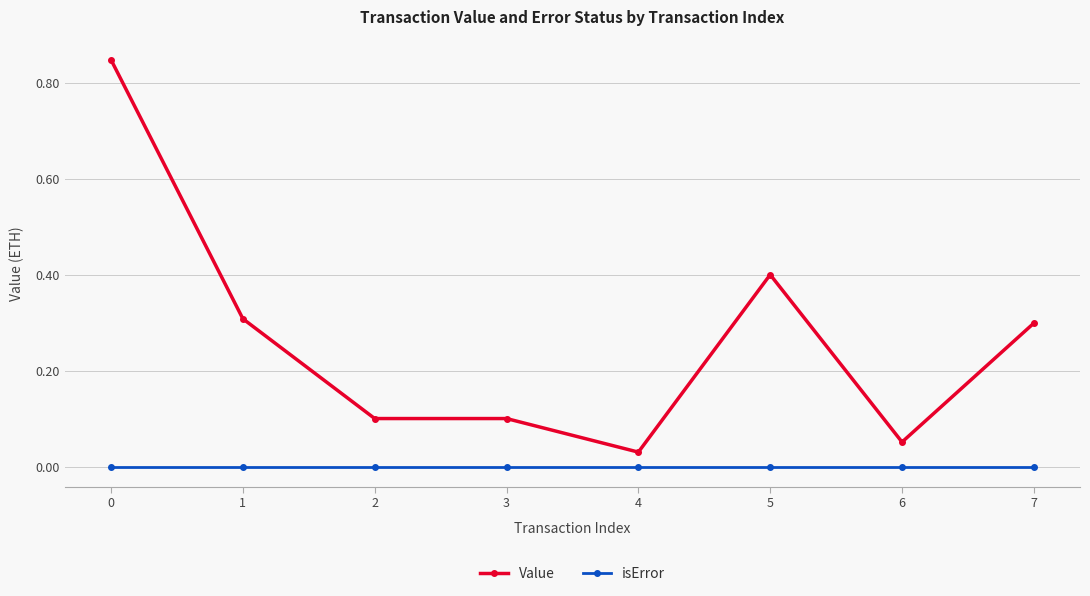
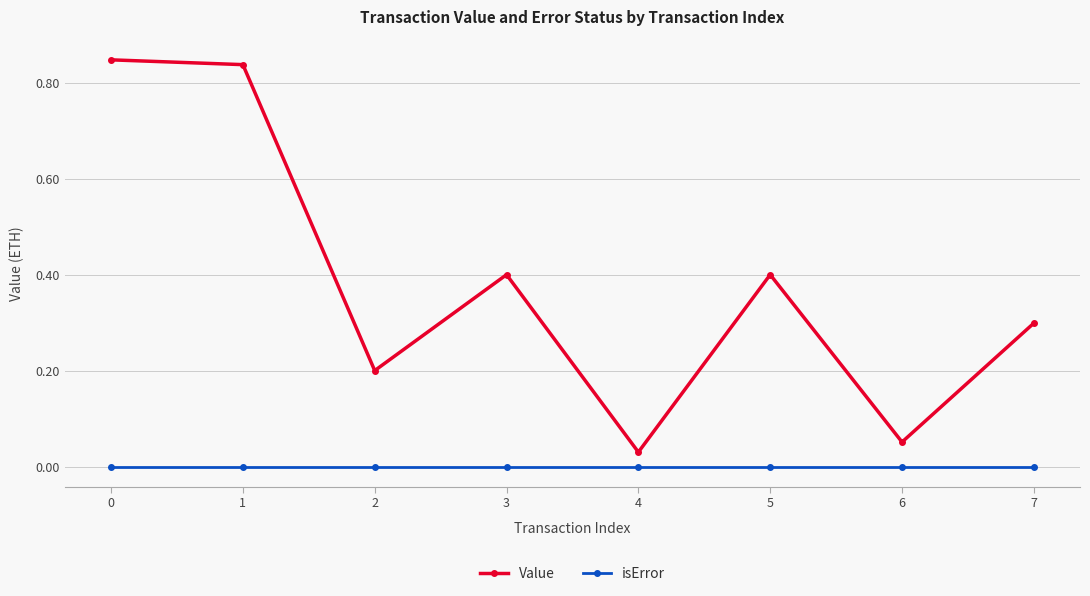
Value, 1: 0.31 -> 0.84
Value, 2: 0.1 -> 0.2
Value, 3: 0.1 -> 0.4
